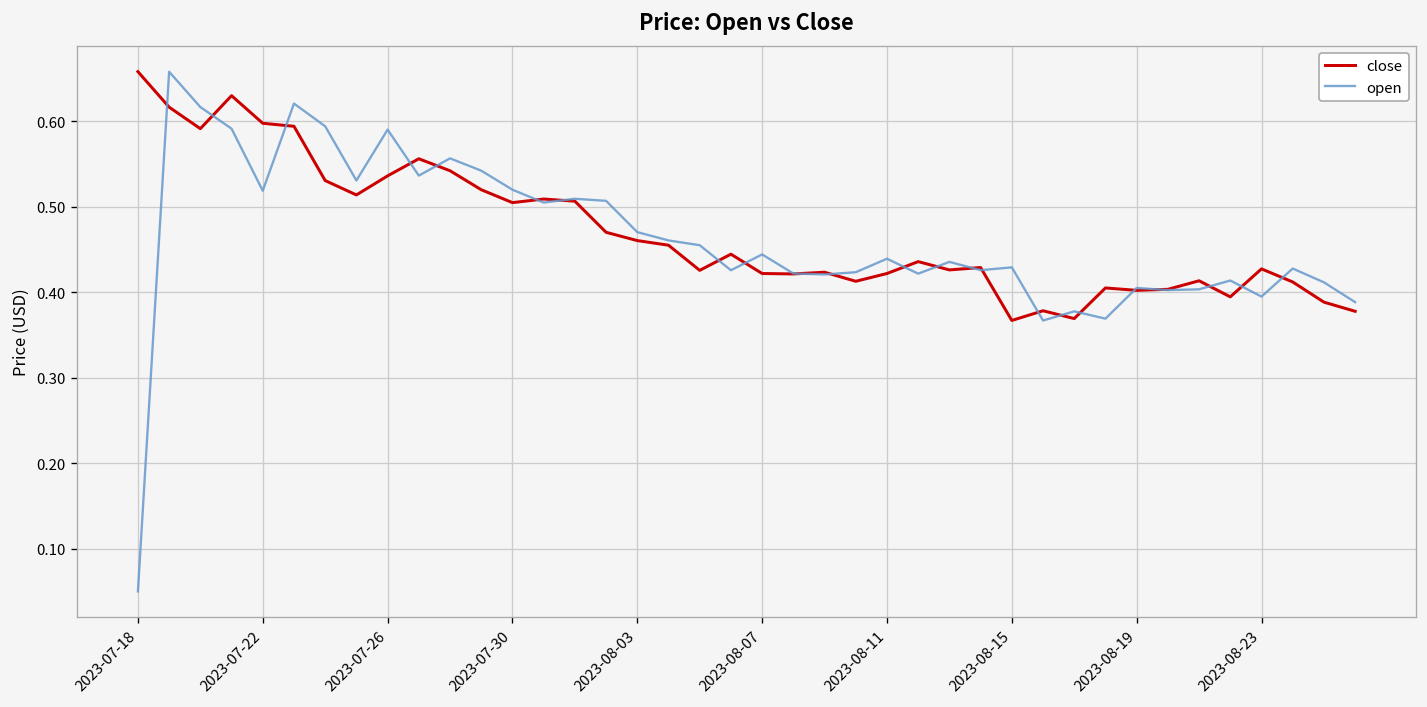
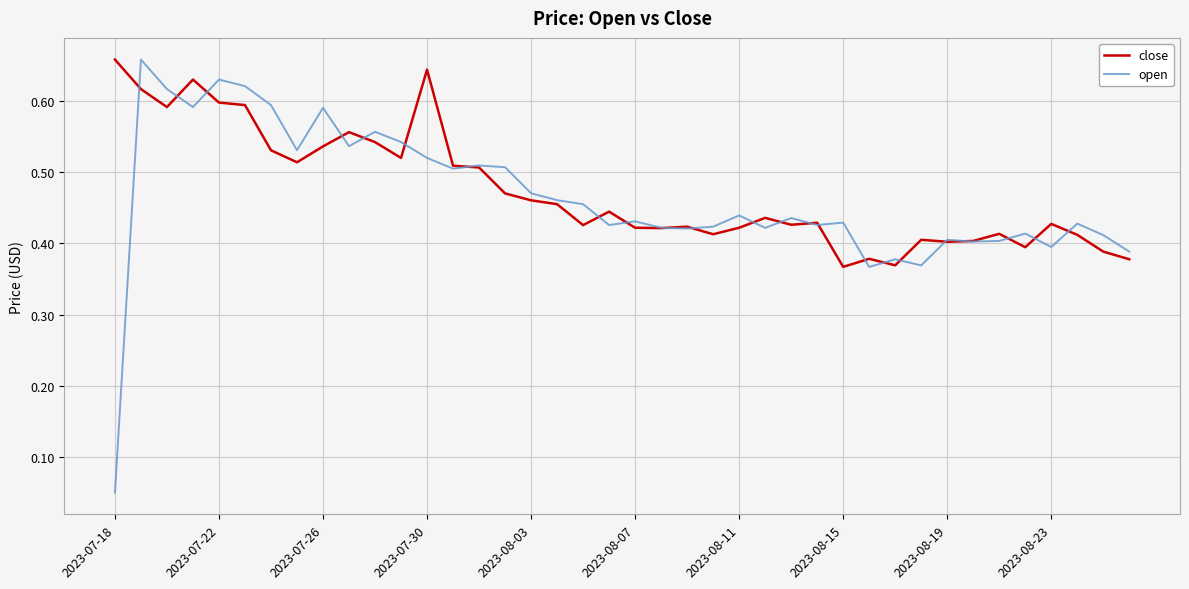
open, 2023-07-22: 0.52 -> 0.63
close, 2023-07-30: 0.50 -> 0.64
open, 2023-08-07: 0.44 -> 0.43
